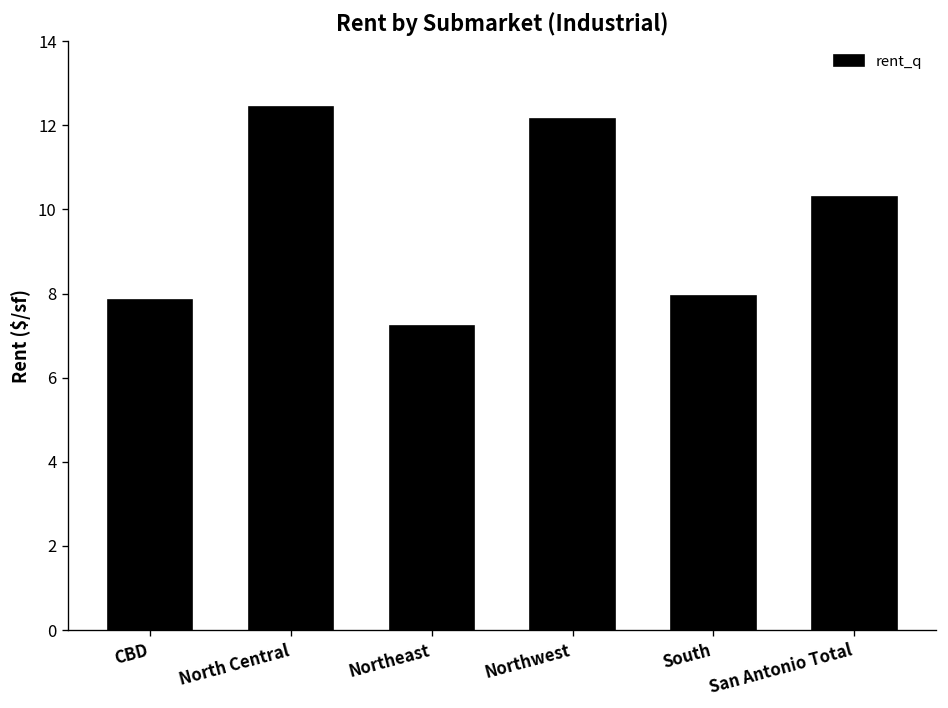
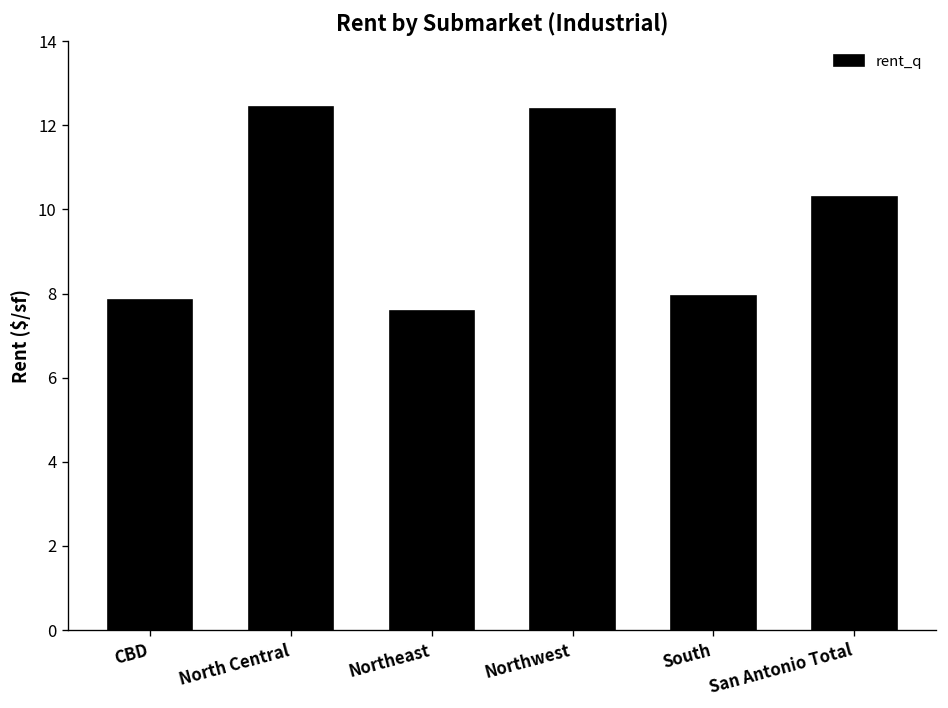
Northeast: 7.2 -> 7.6
Northwest: 12.2 -> 12.4
